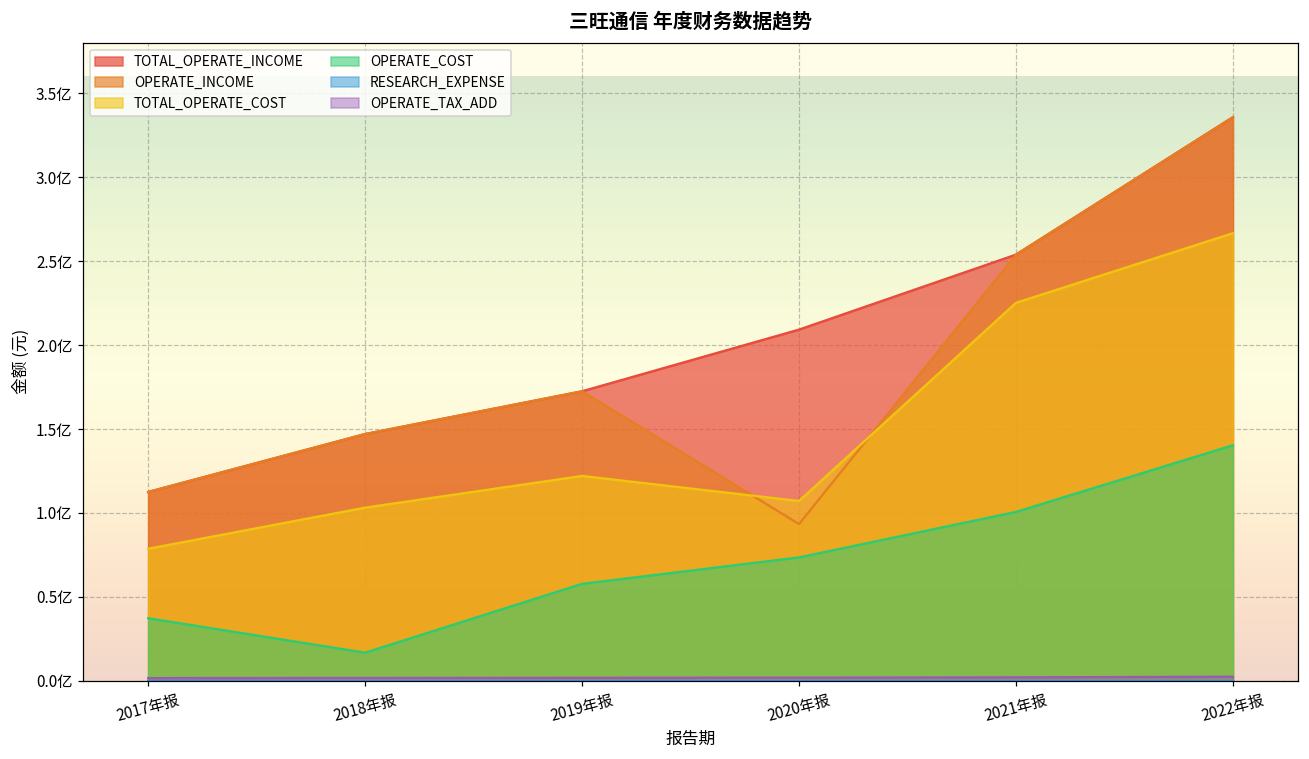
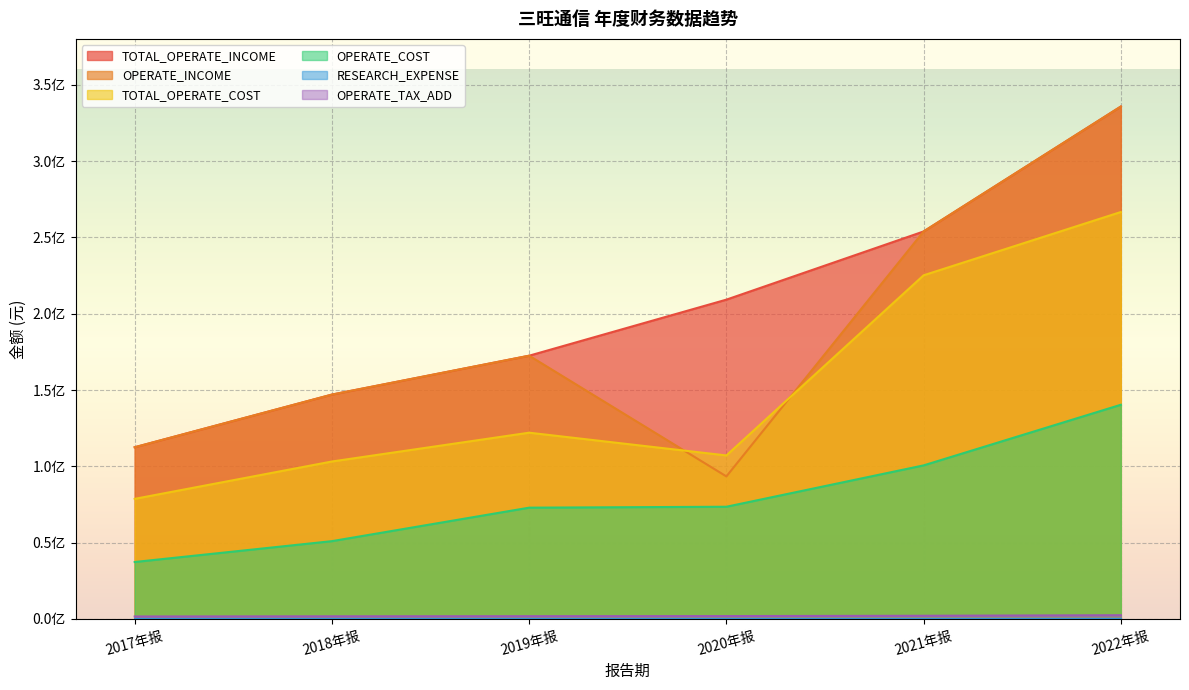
OPERATE_COST, 2018年报: 0.17亿 -> 0.51亿
OPERATE_COST, 2019年报: 0.58亿 -> 0.73亿
